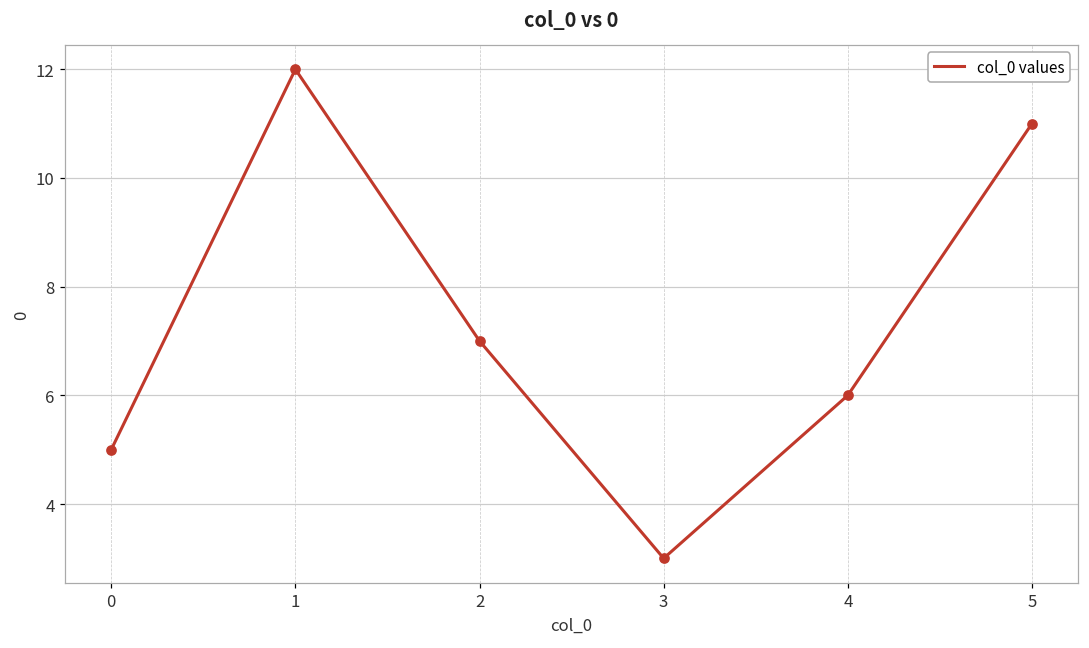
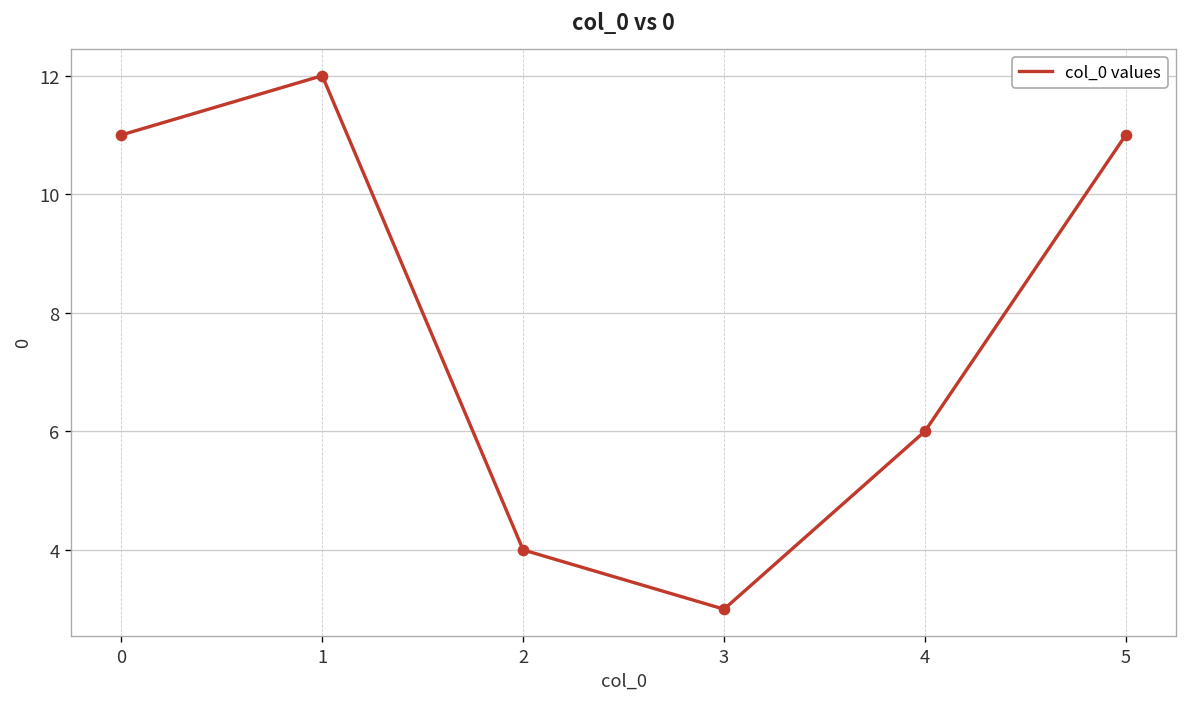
0: 5 -> 11
2: 7 -> 4
